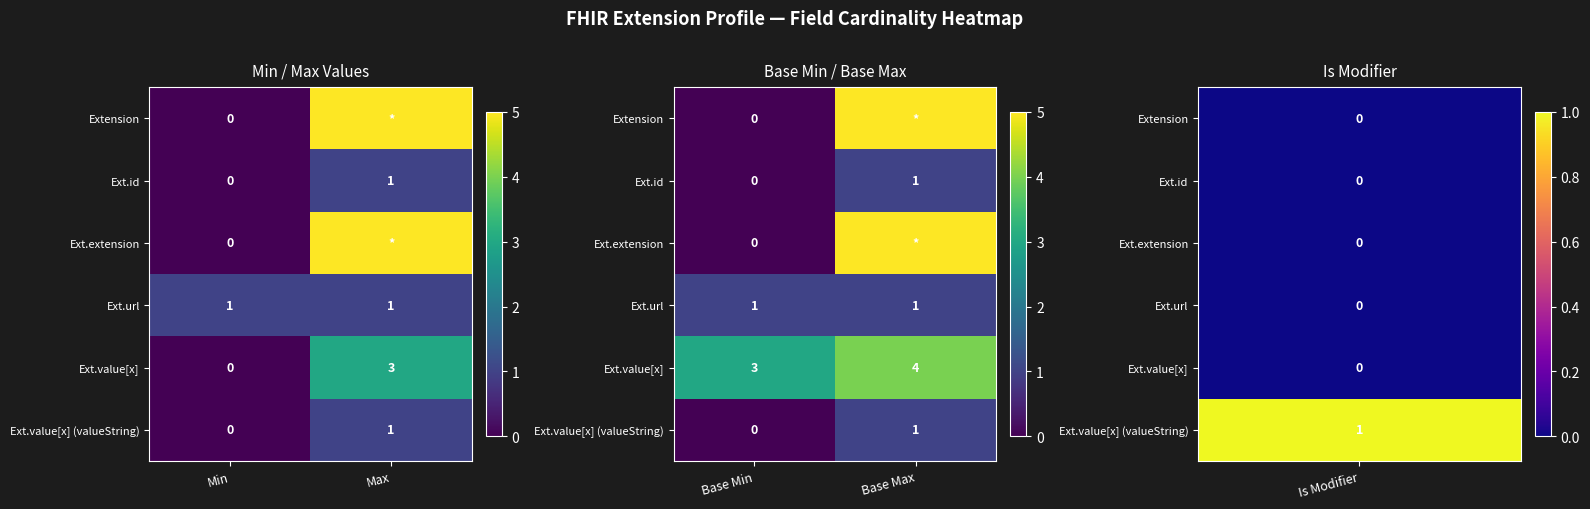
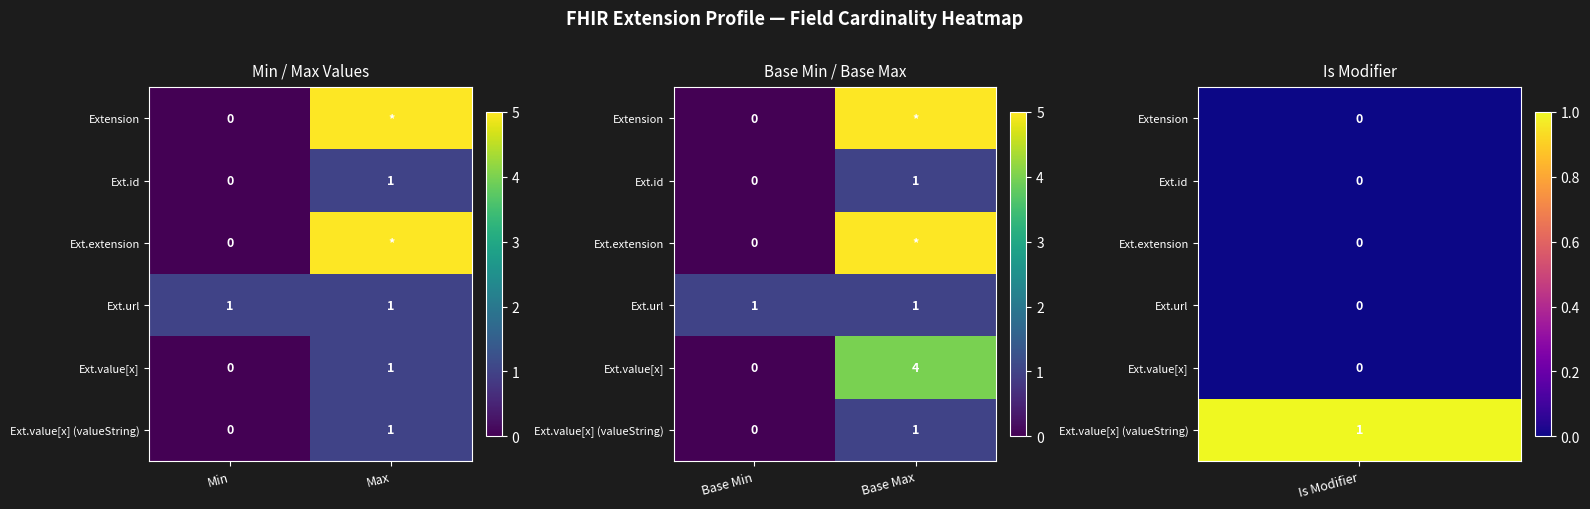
Min / Max Values, Ext.value[x], Max: 3 -> 1
Base Min / Base Max, Ext.value[x], Base Min: 3 -> 0
